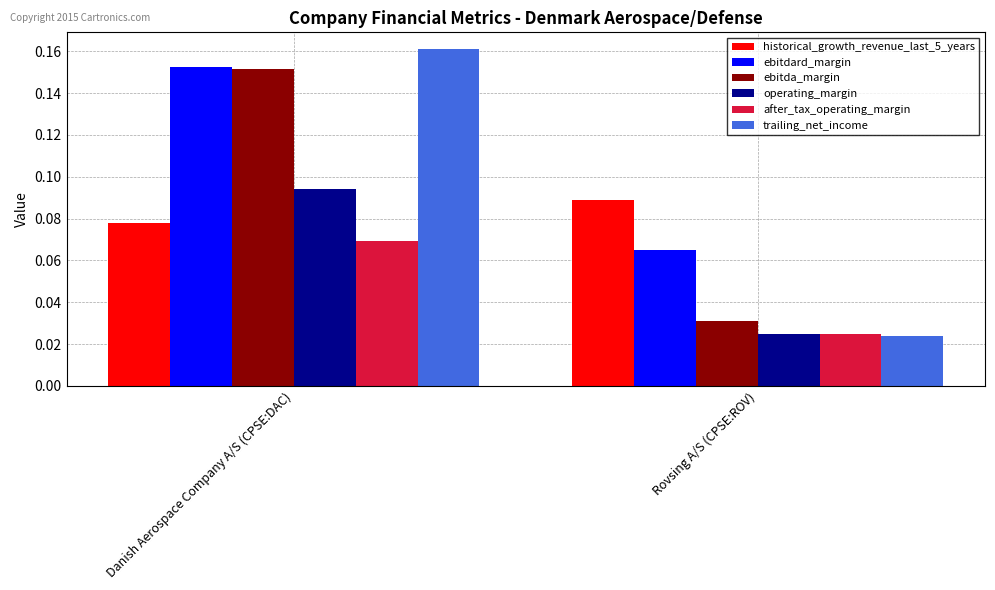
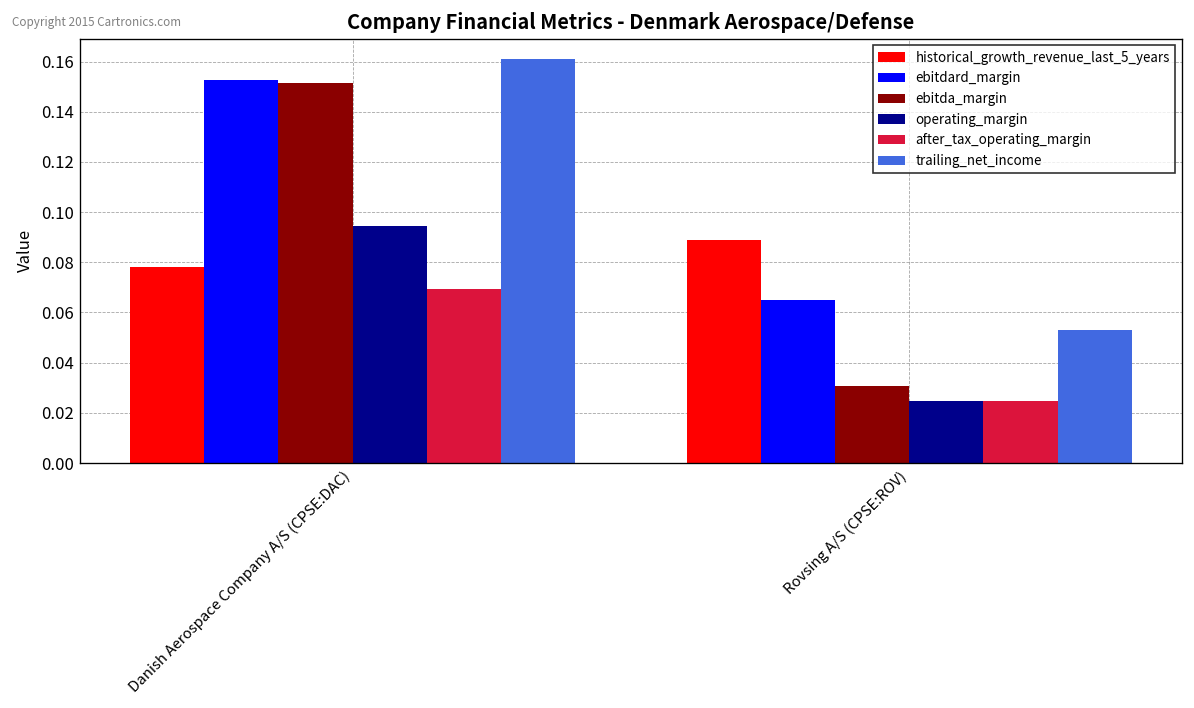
trailing_net_income, Rovsing A/S (CPSE:ROV): 0.024 -> 0.053
